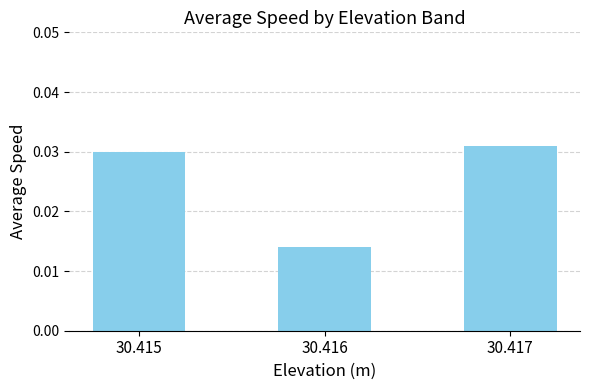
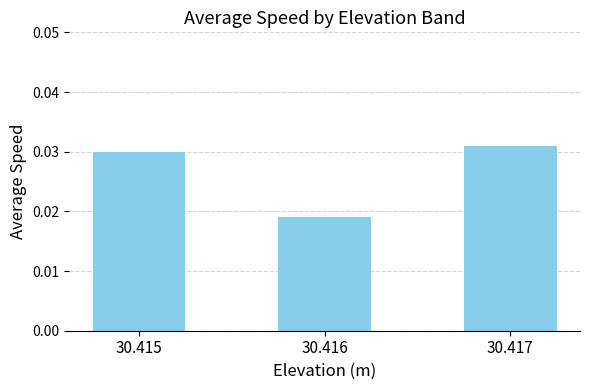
30.416: 0.014 -> 0.019
